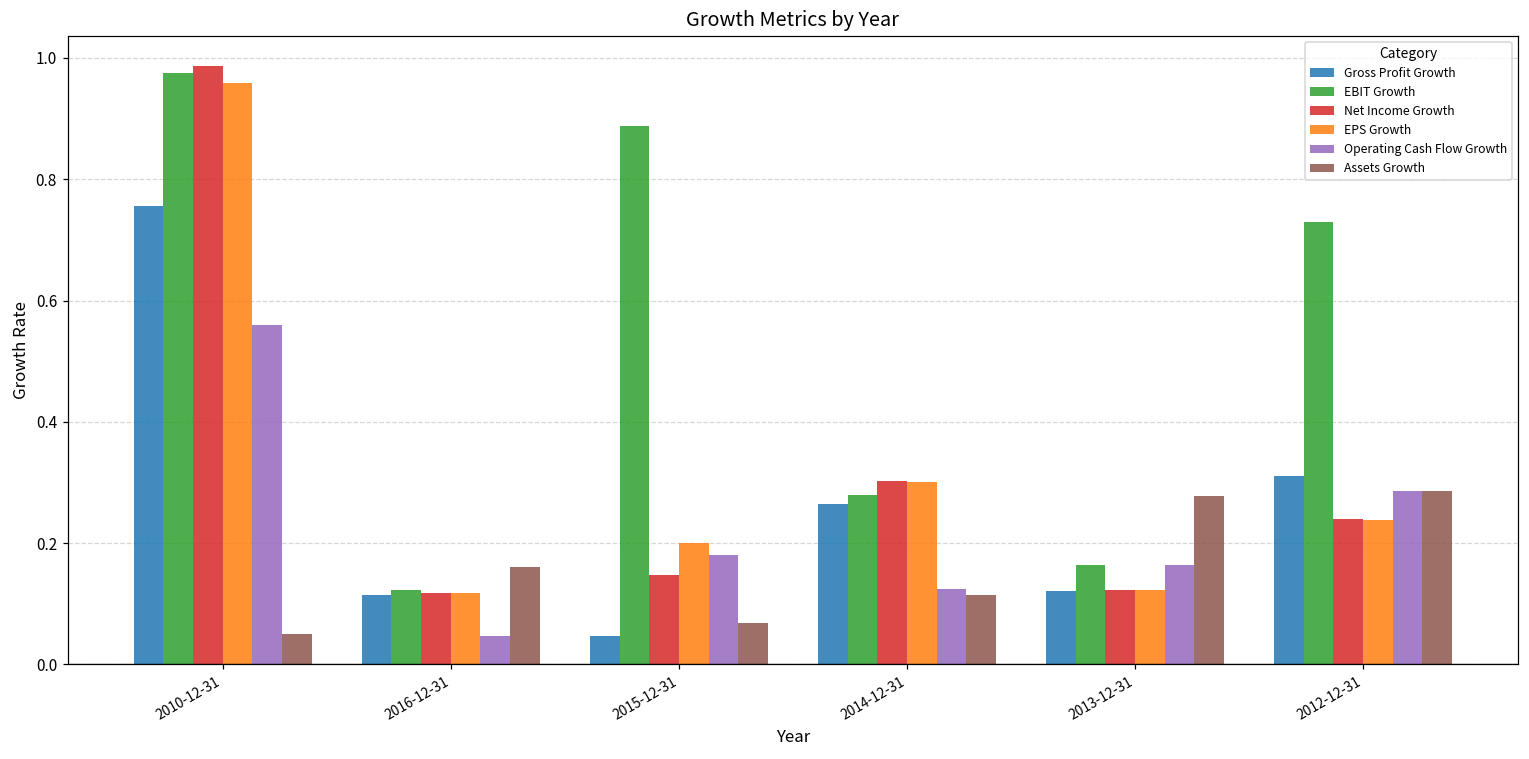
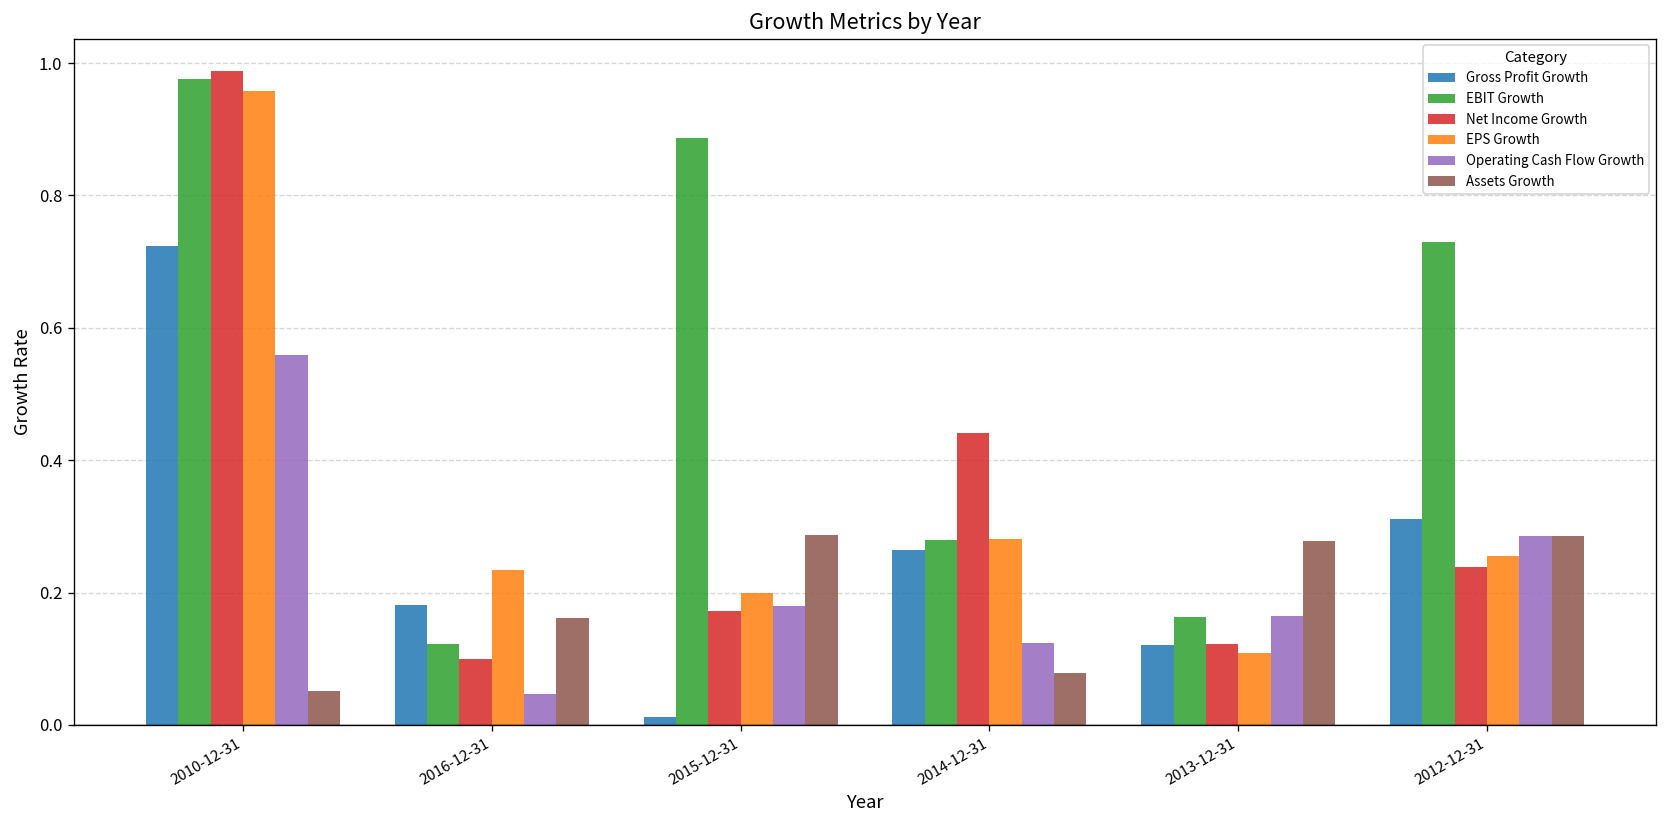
Gross Profit Growth, 2010-12-31: 0.76 -> 0.72
Gross Profit Growth, 2016-12-31: 0.12 -> 0.18
Net Income Growth, 2016-12-31: 0.12 -> 0.10
EPS Growth, 2016-12-31: 0.12 -> 0.23
Gross Profit Growth, 2015-12-31: 0.05 -> 0.01
Net Income Growth, 2015-12-31: 0.15 -> 0.17
Assets Growth, 2015-12-31: 0.07 -> 0.29
Net Income Growth, 2014-12-31: 0.30 -> 0.44
EPS Growth, 2014-12-31: 0.30 -> 0.28
Assets Growth, 2014-12-31: 0.11 -> 0.08
EPS Growth, 2013-12-31: 0.12 -> 0.11
EPS Growth, 2012-12-31: 0.24 -> 0.25
